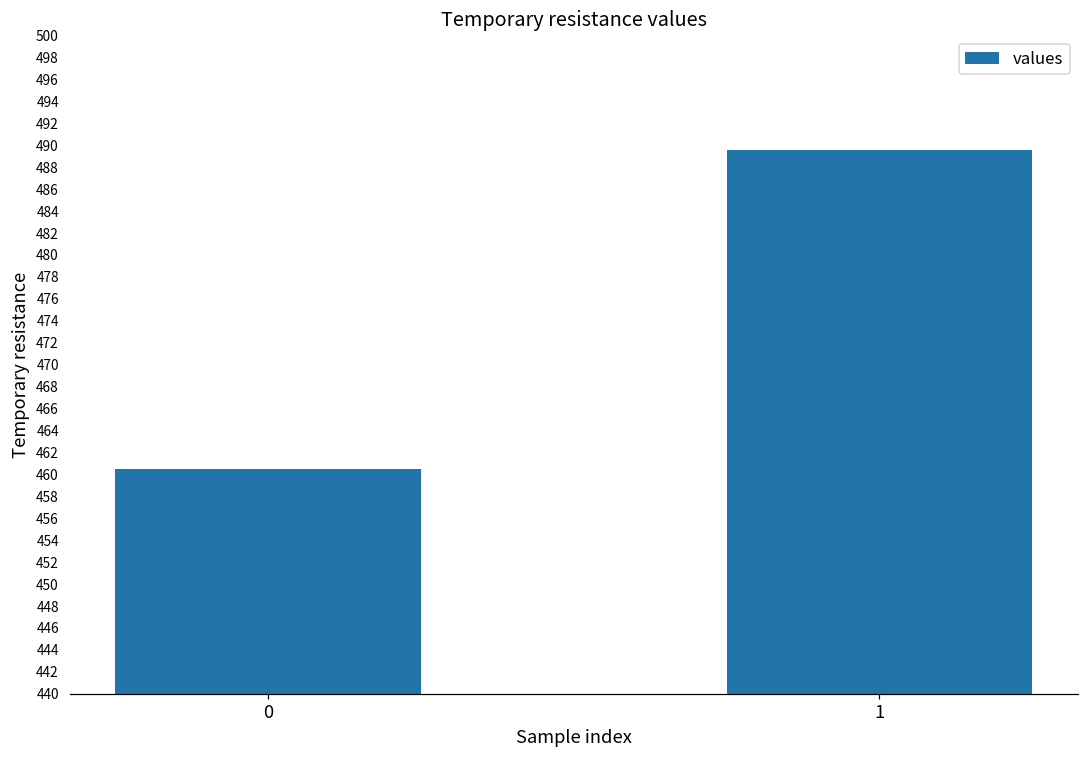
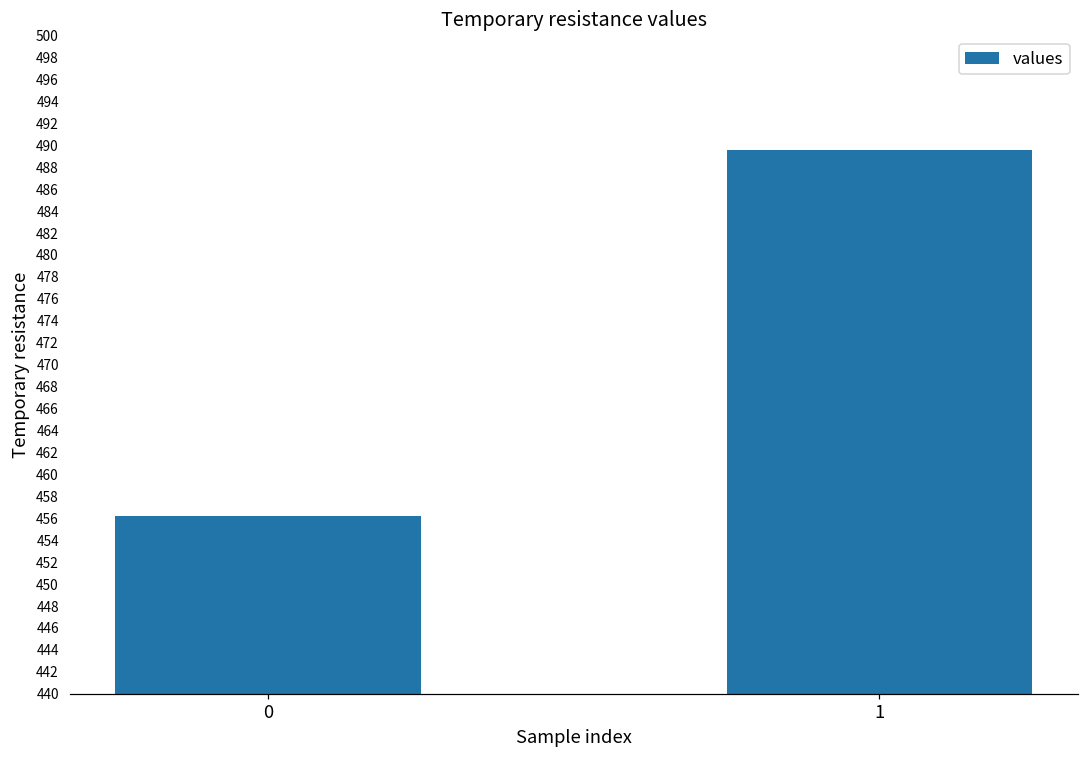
0: 461 -> 456
